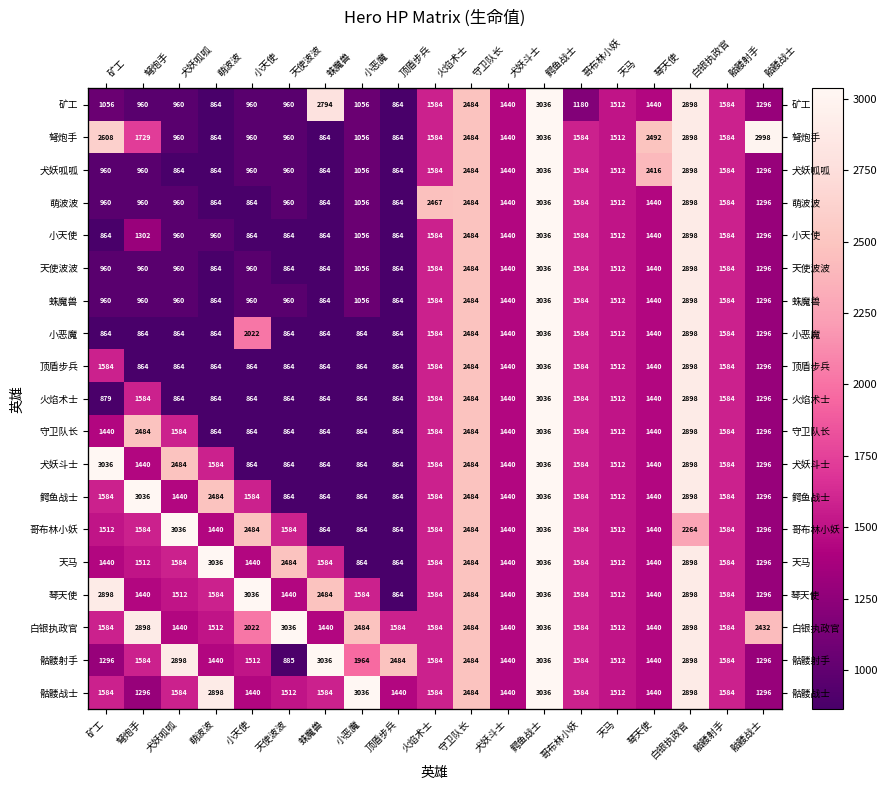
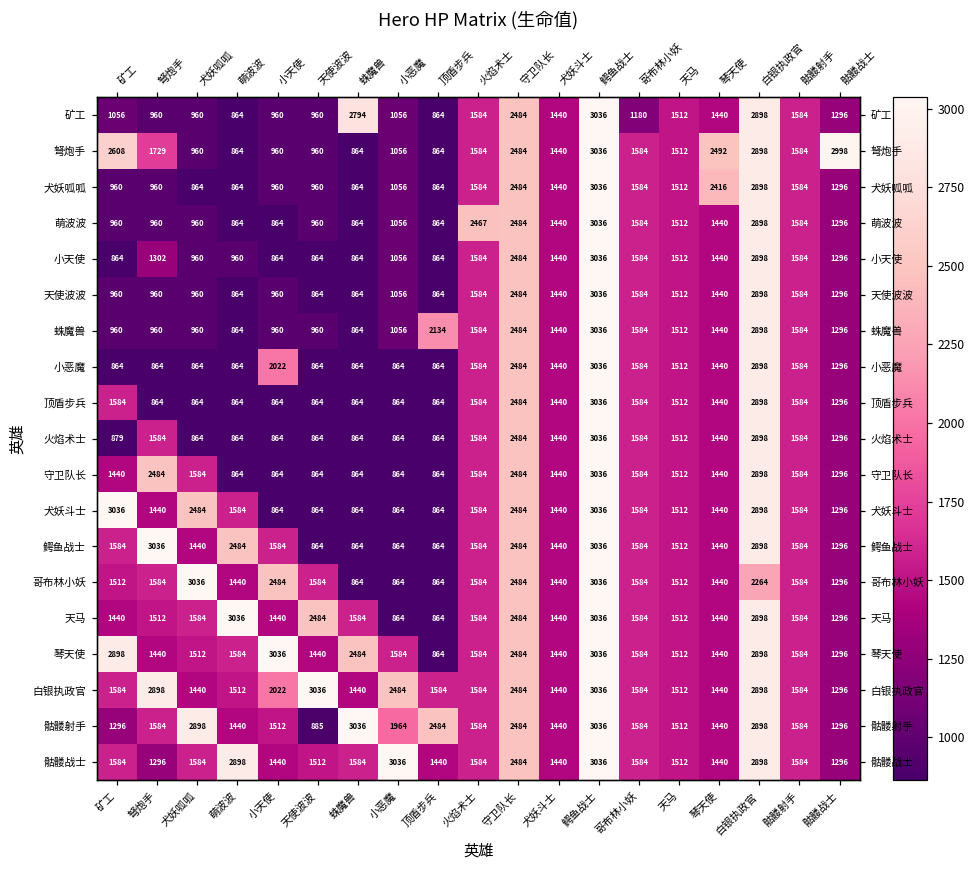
蛛魔兽, 顶盾步兵: 864 -> 2134
白银执政官, 骷髅战士: 2432 -> 1296
